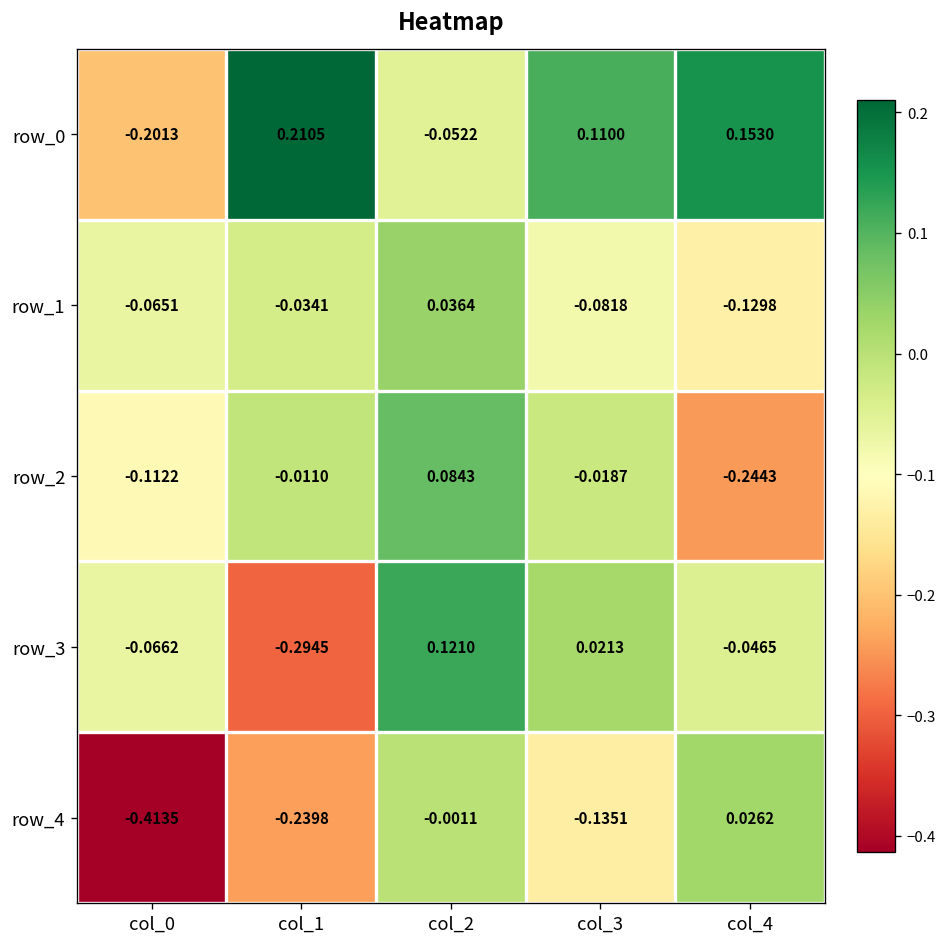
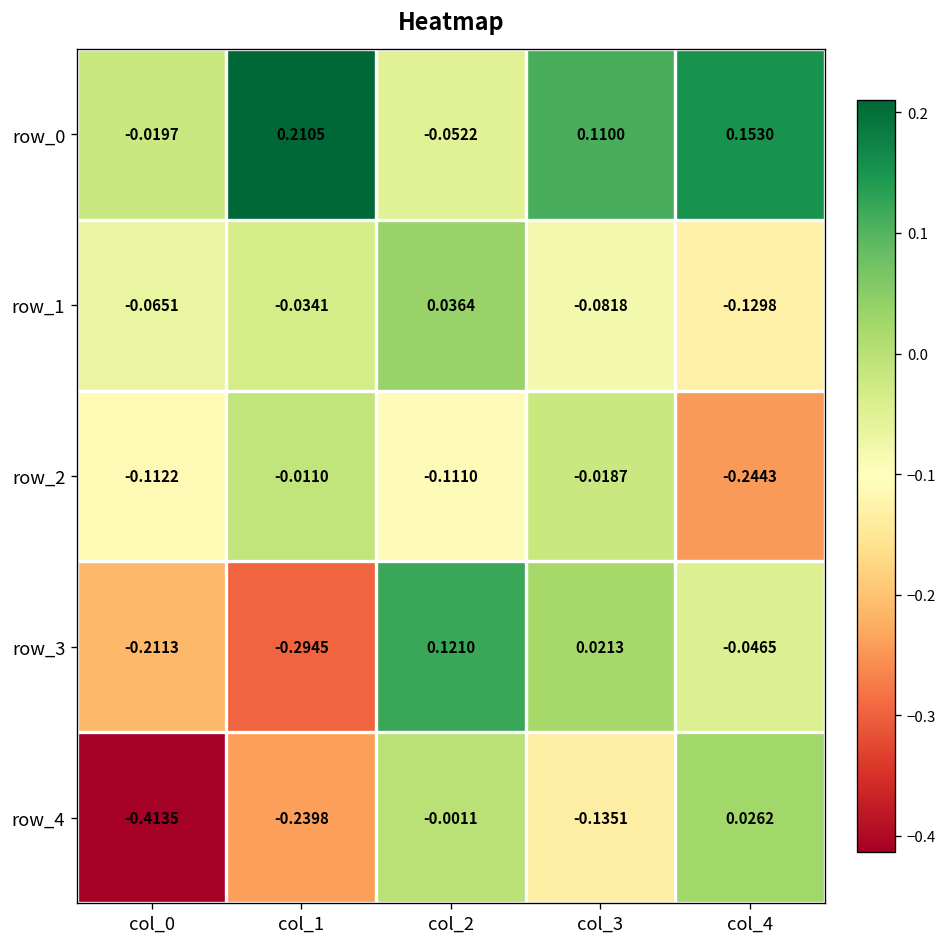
row_0, col_0: -0.2013 -> -0.0197
row_2, col_2: 0.0843 -> -0.1110
row_3, col_0: -0.0662 -> -0.2113
